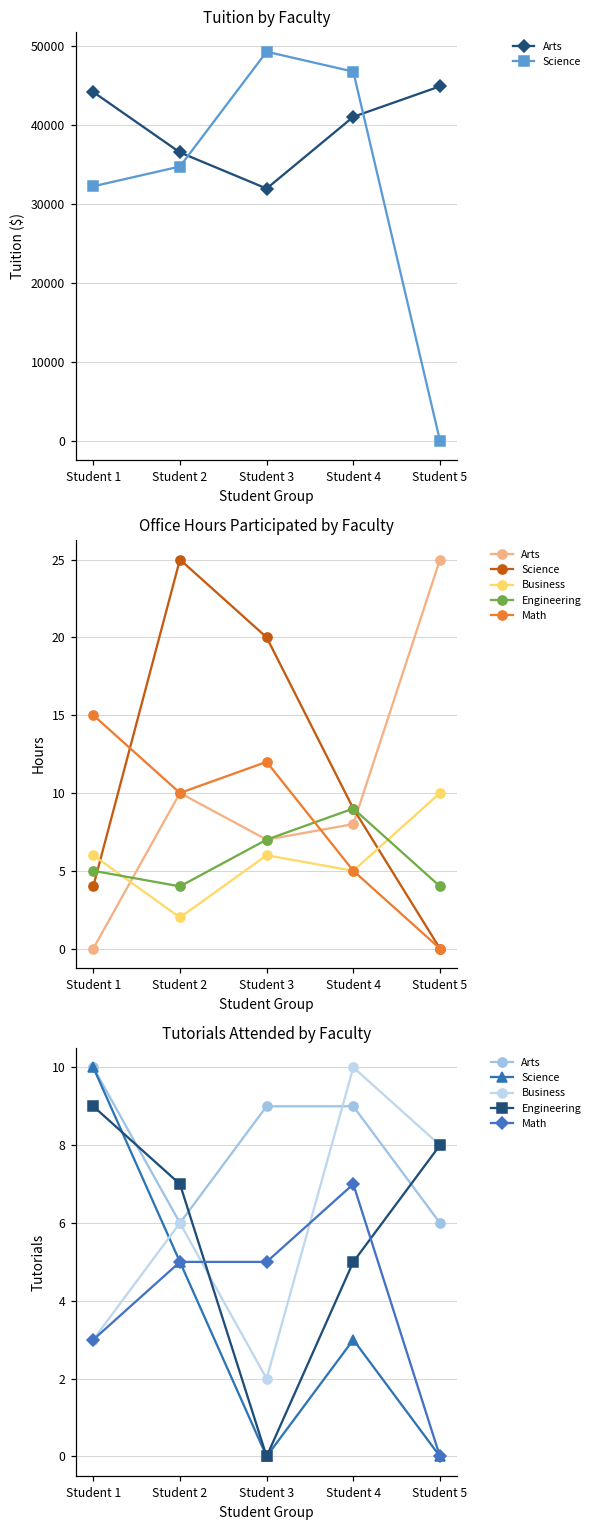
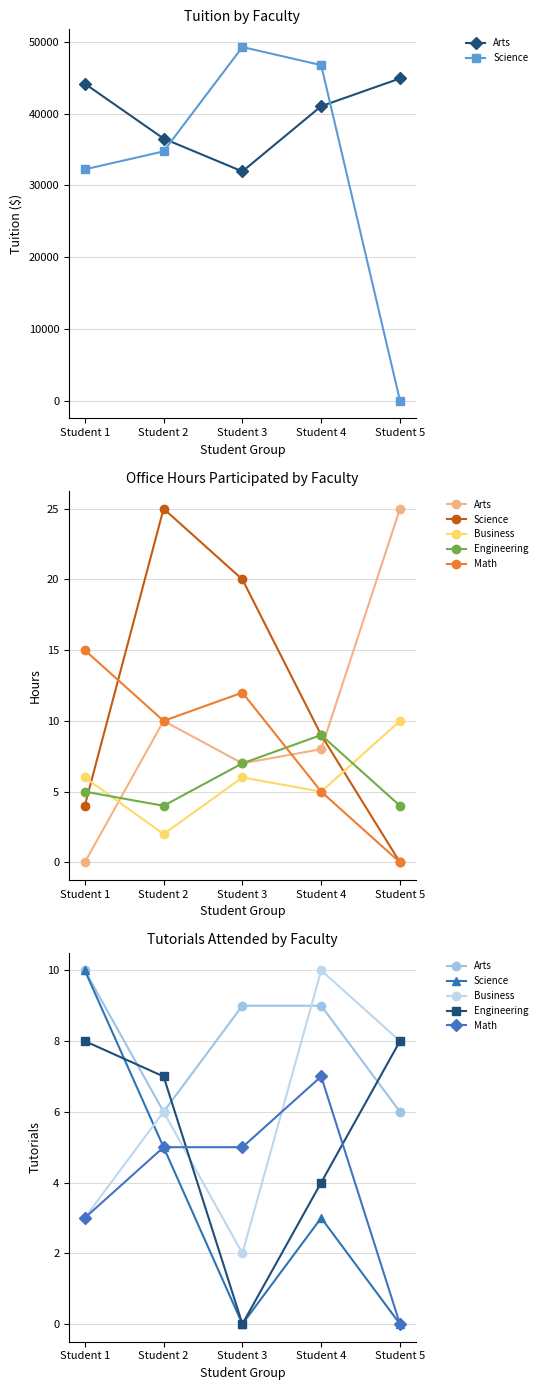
Tutorials Attended by Faculty, Engineering, Student 1: 9 -> 8
Tutorials Attended by Faculty, Engineering, Student 4: 5 -> 4
